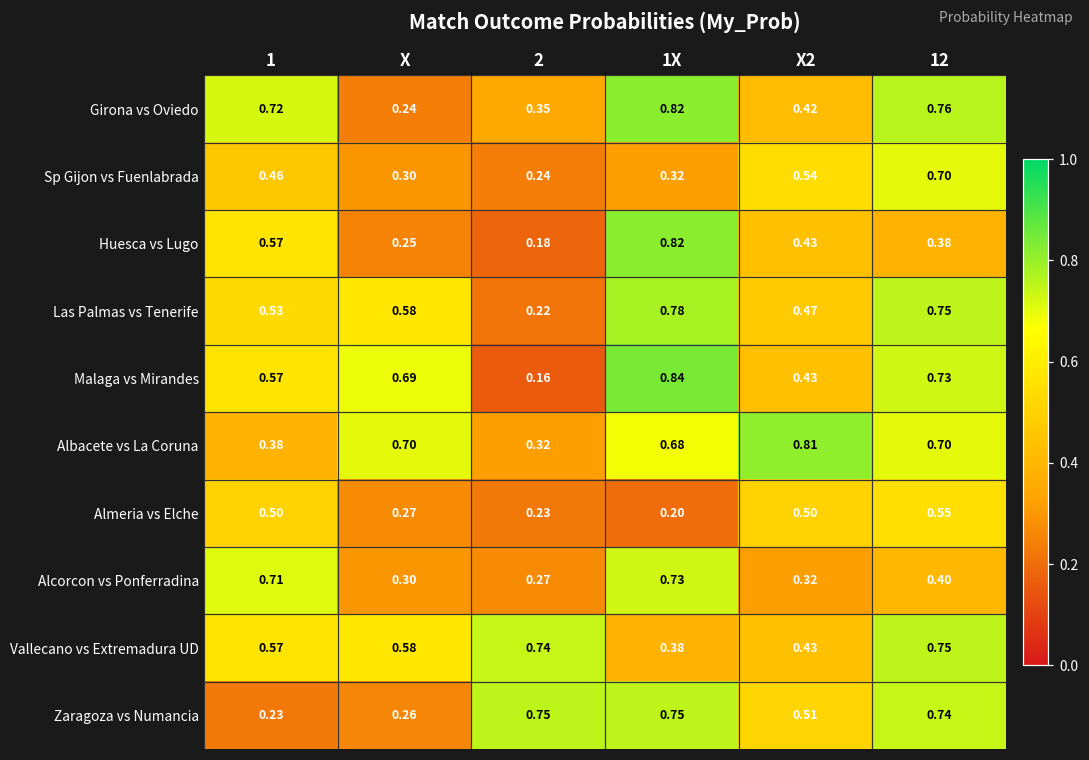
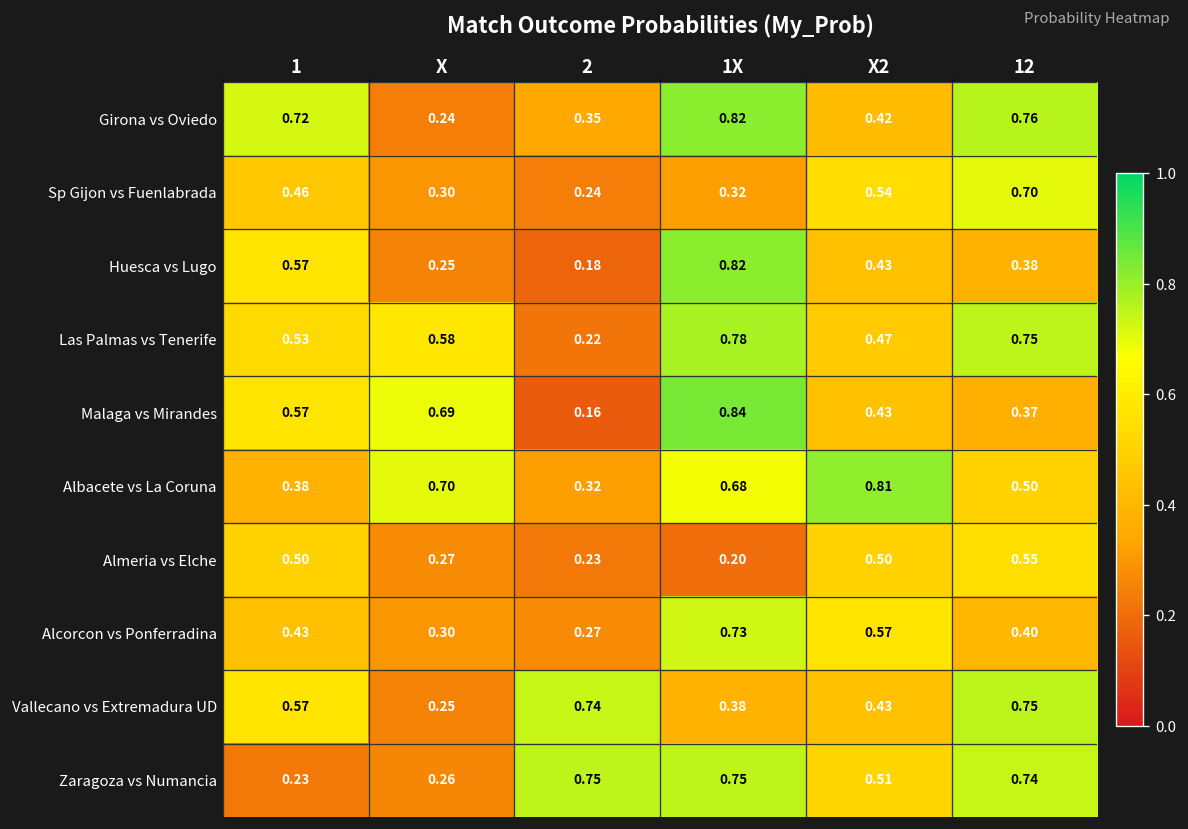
Malaga vs Mirandes, 12: 0.73 -> 0.37
Albacete vs La Coruna, 12: 0.70 -> 0.50
Alcorcon vs Ponferradina, 1: 0.71 -> 0.43
Alcorcon vs Ponferradina, X2: 0.32 -> 0.57
Vallecano vs Extremadura UD, X: 0.58 -> 0.25
